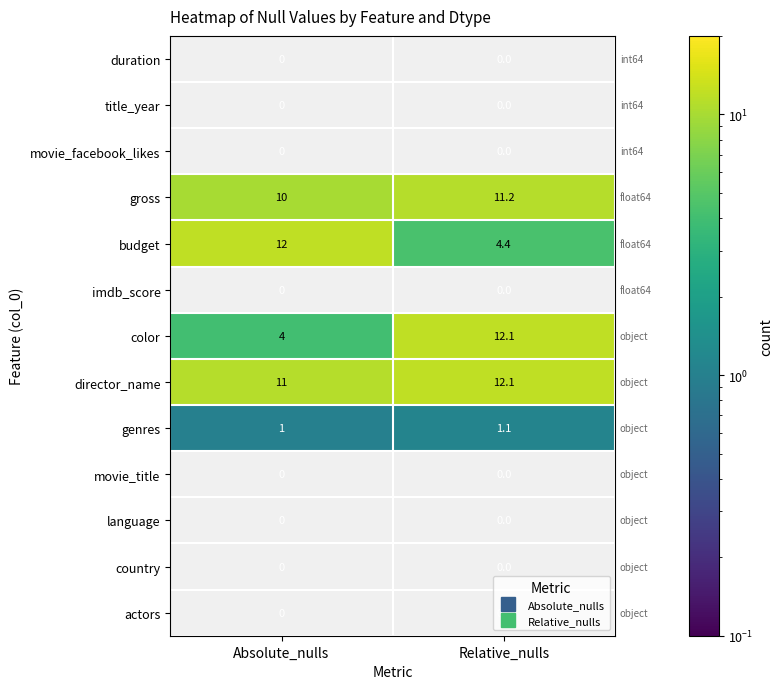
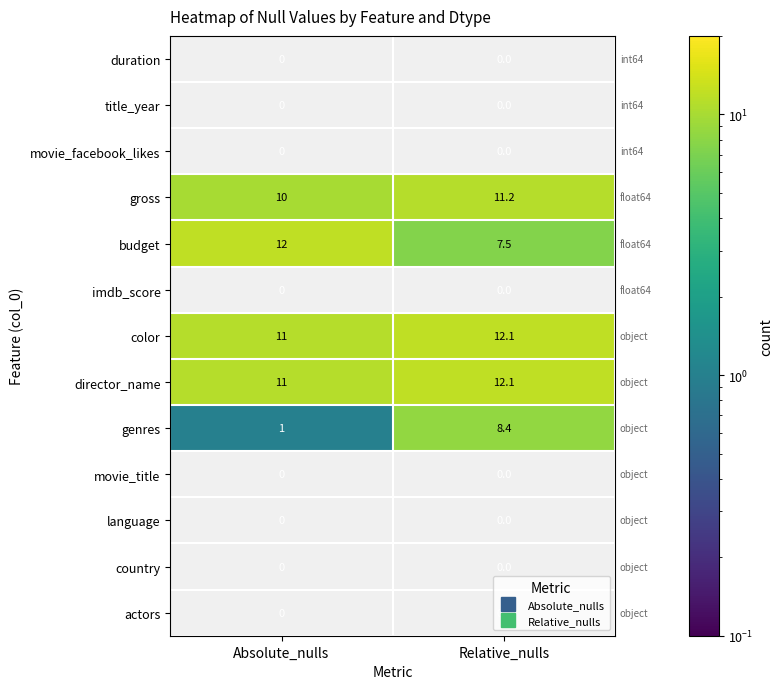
budget, Relative_nulls: 4.4 -> 7.5
color, Absolute_nulls: 4 -> 11
genres, Relative_nulls: 1.1 -> 8.4
